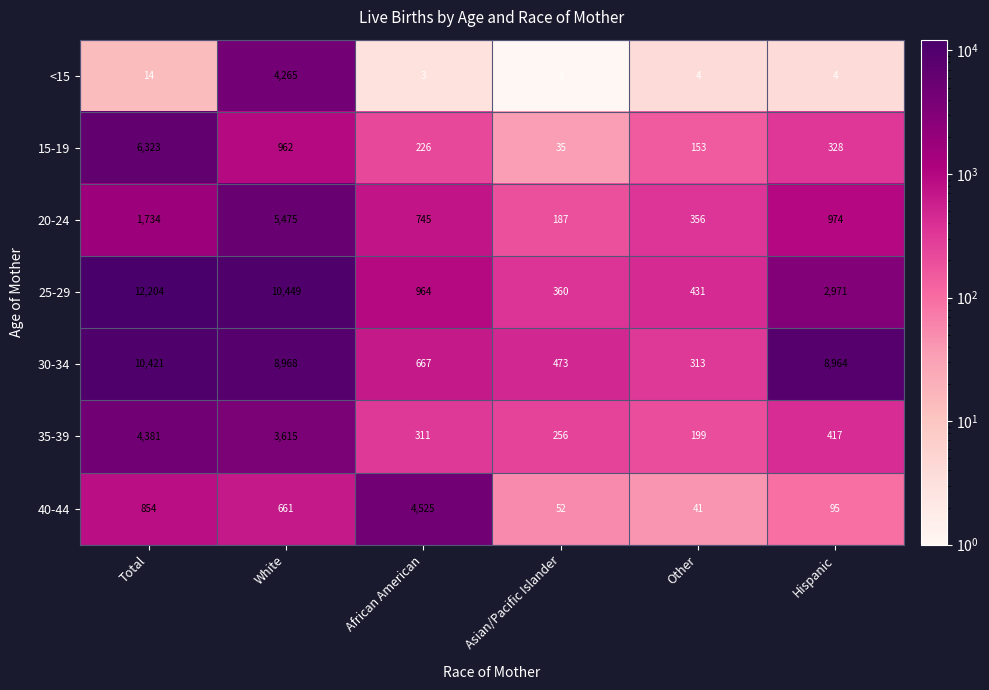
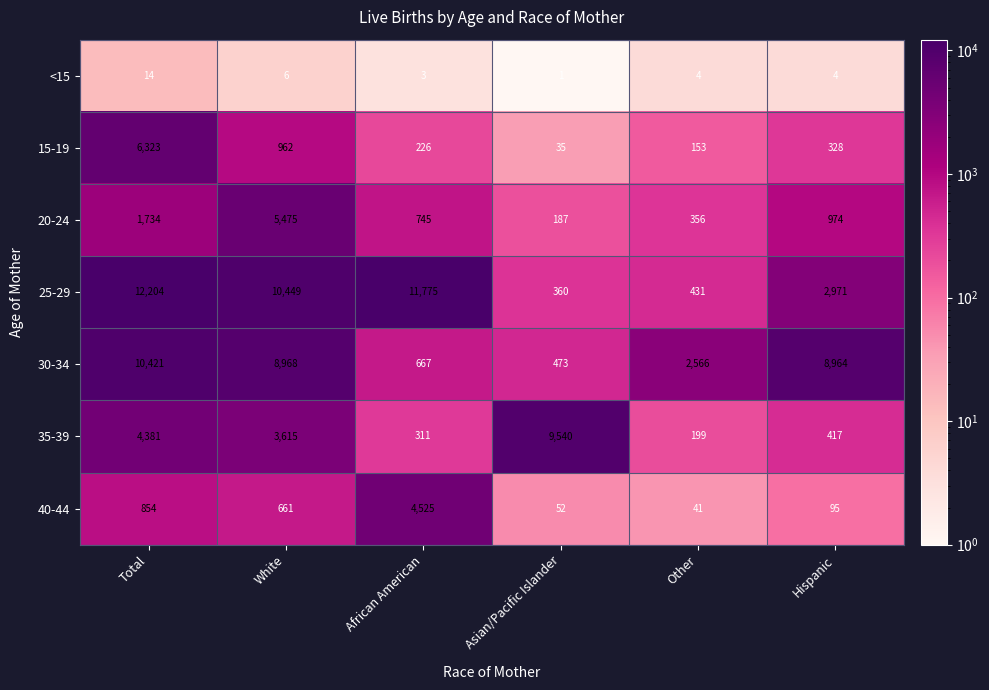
<15, White: 4,265 -> 6
25-29, African American: 964 -> 11,775
30-34, Other: 313 -> 2,566
35-39, Asian/Pacific Islander: 256 -> 9,540
